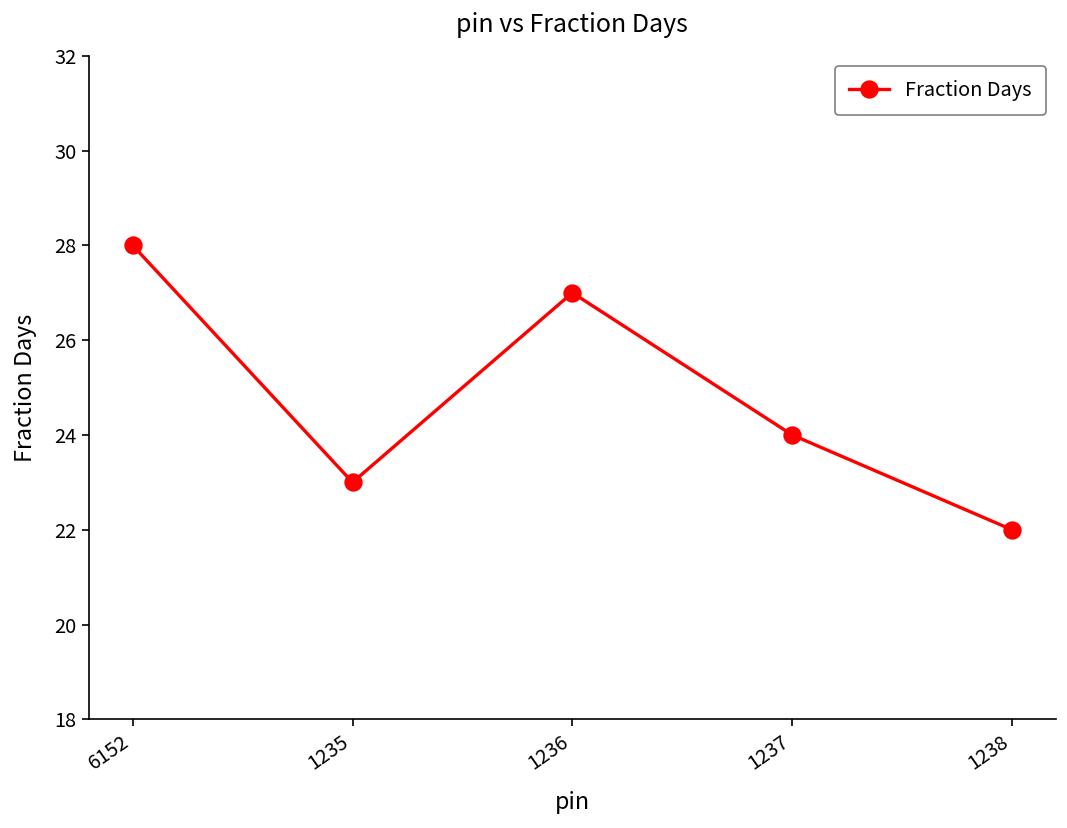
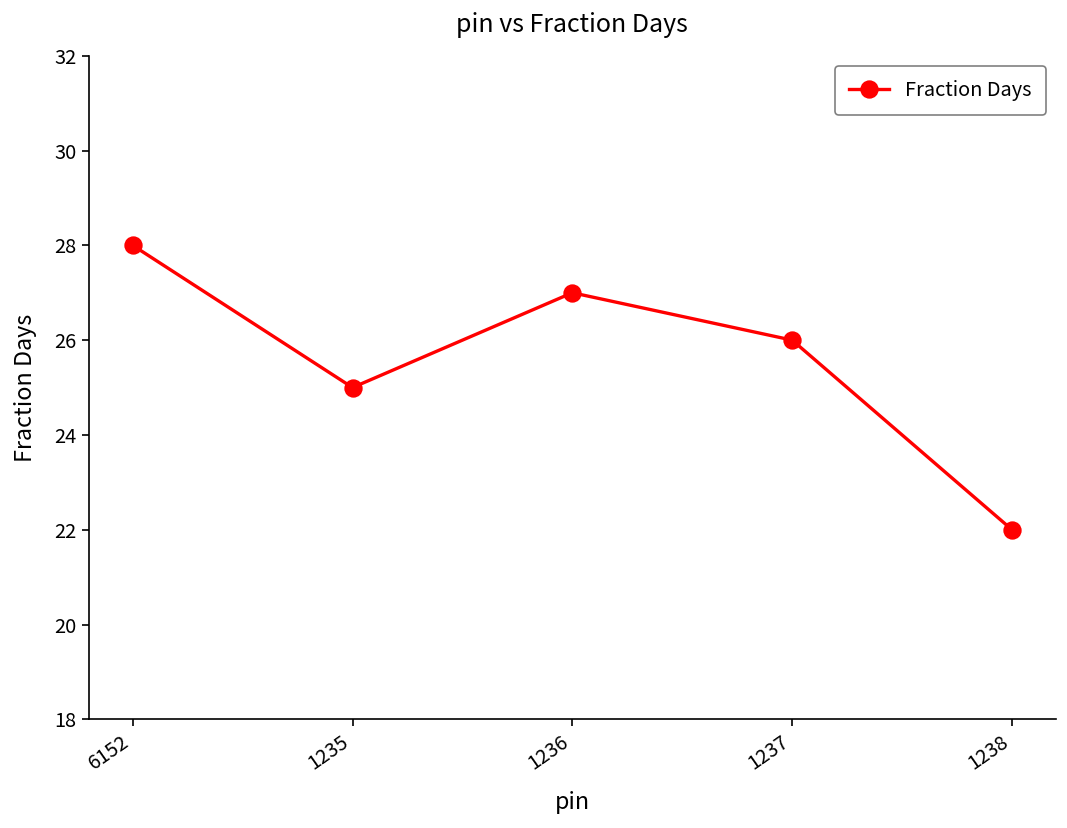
1235: 23 -> 25
1237: 24 -> 26
